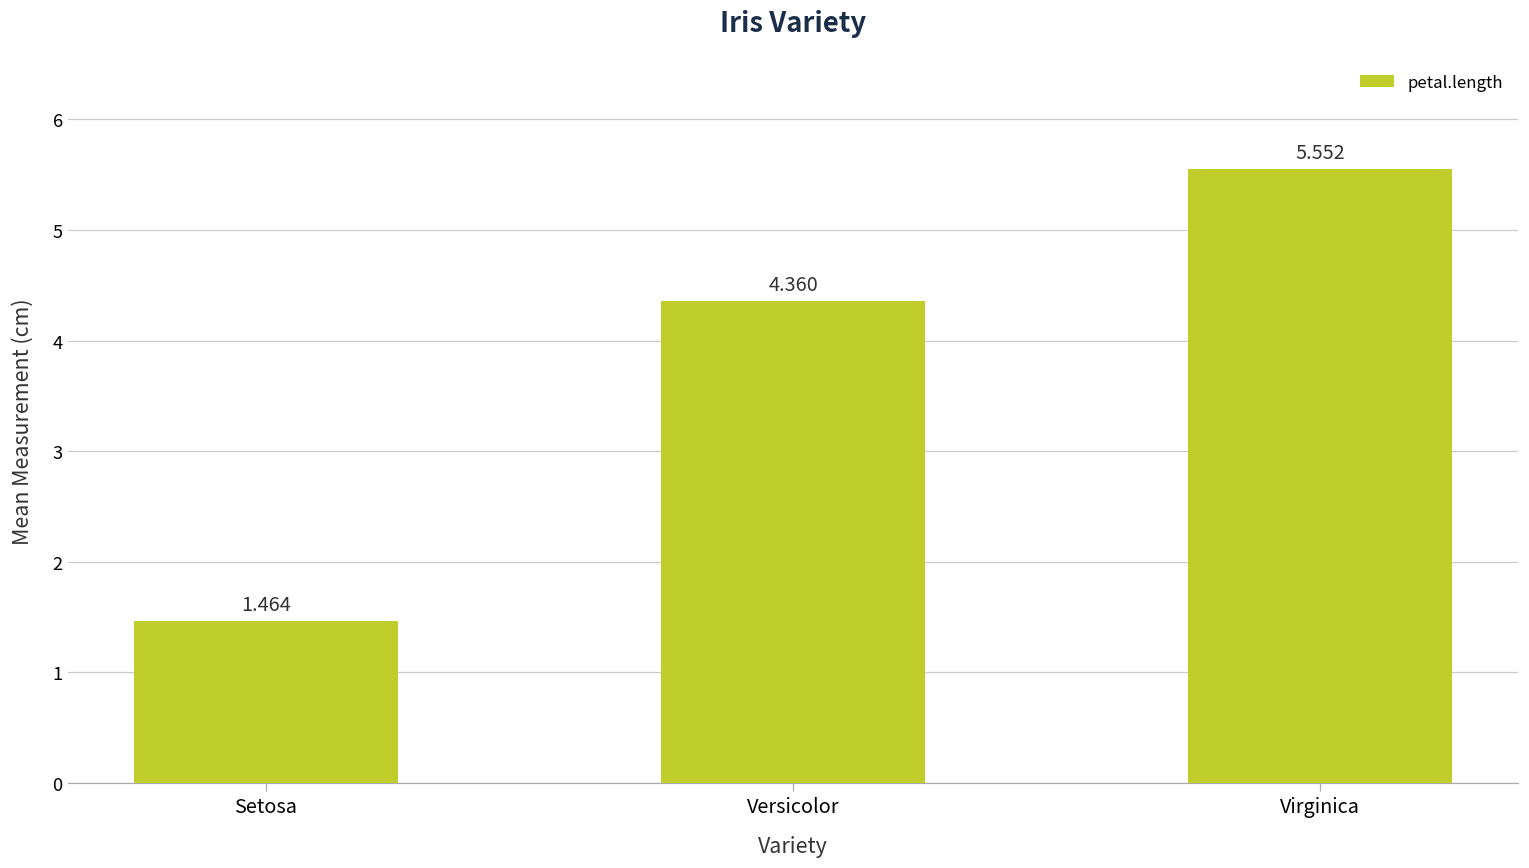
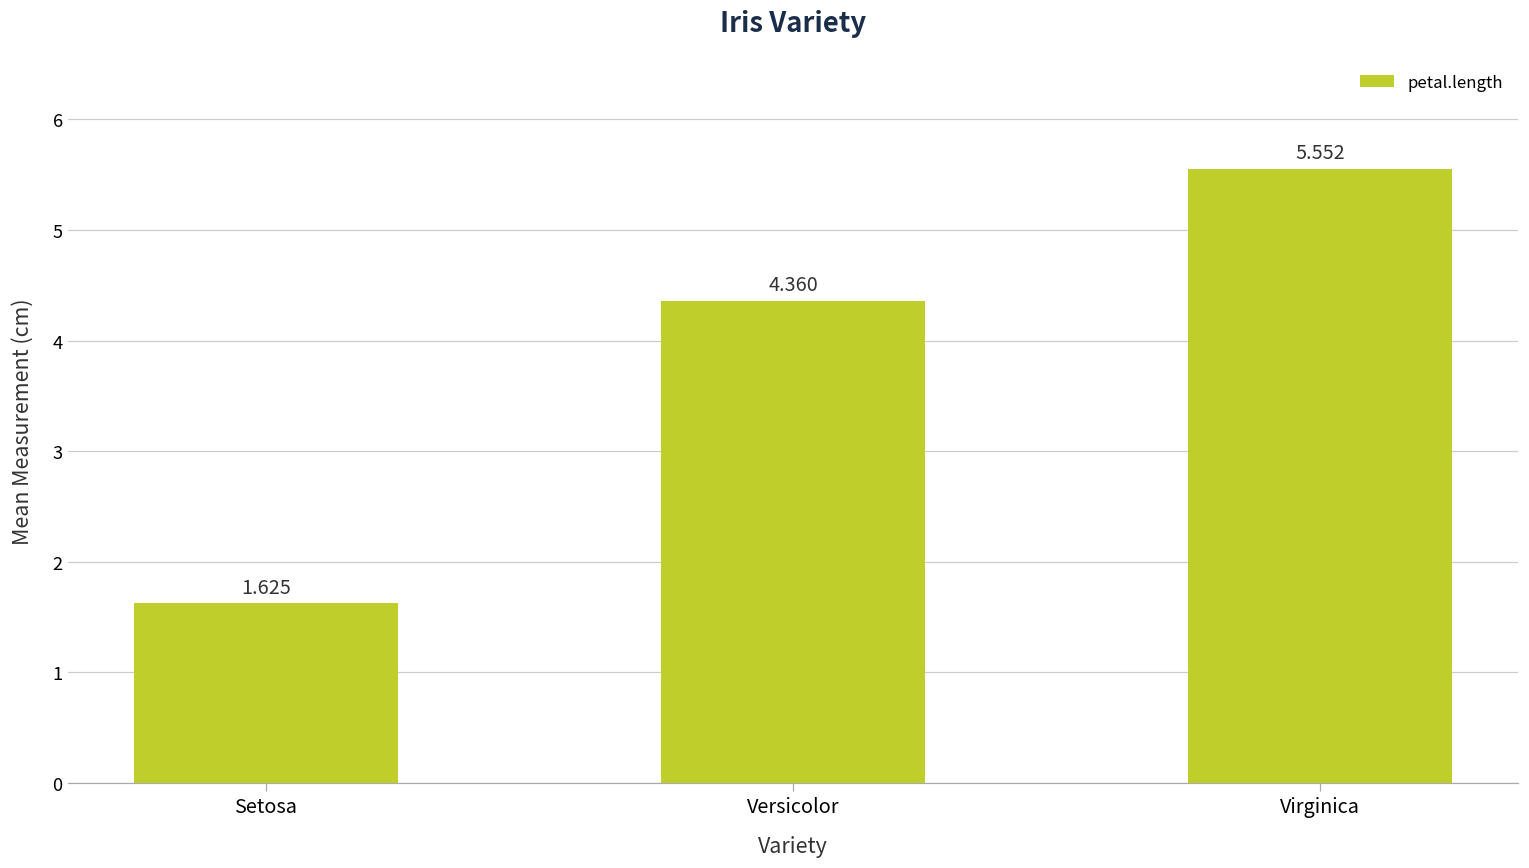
Setosa: 1.464 -> 1.625
